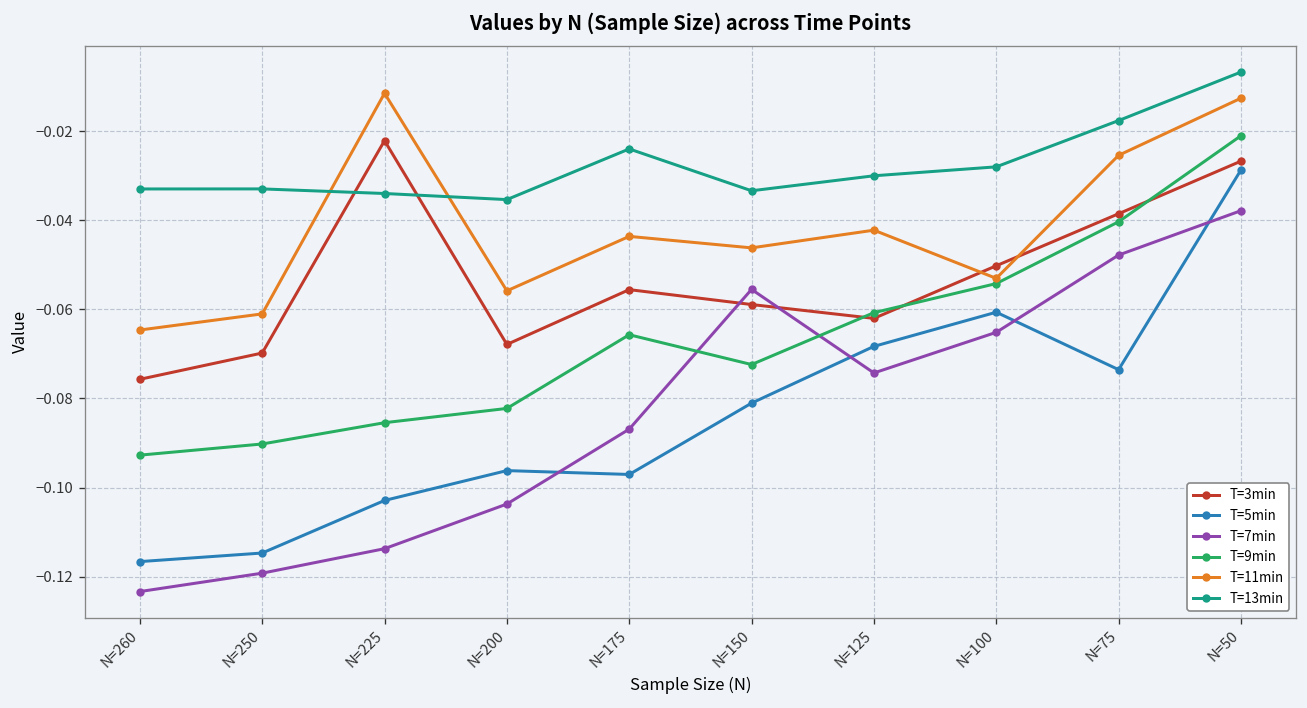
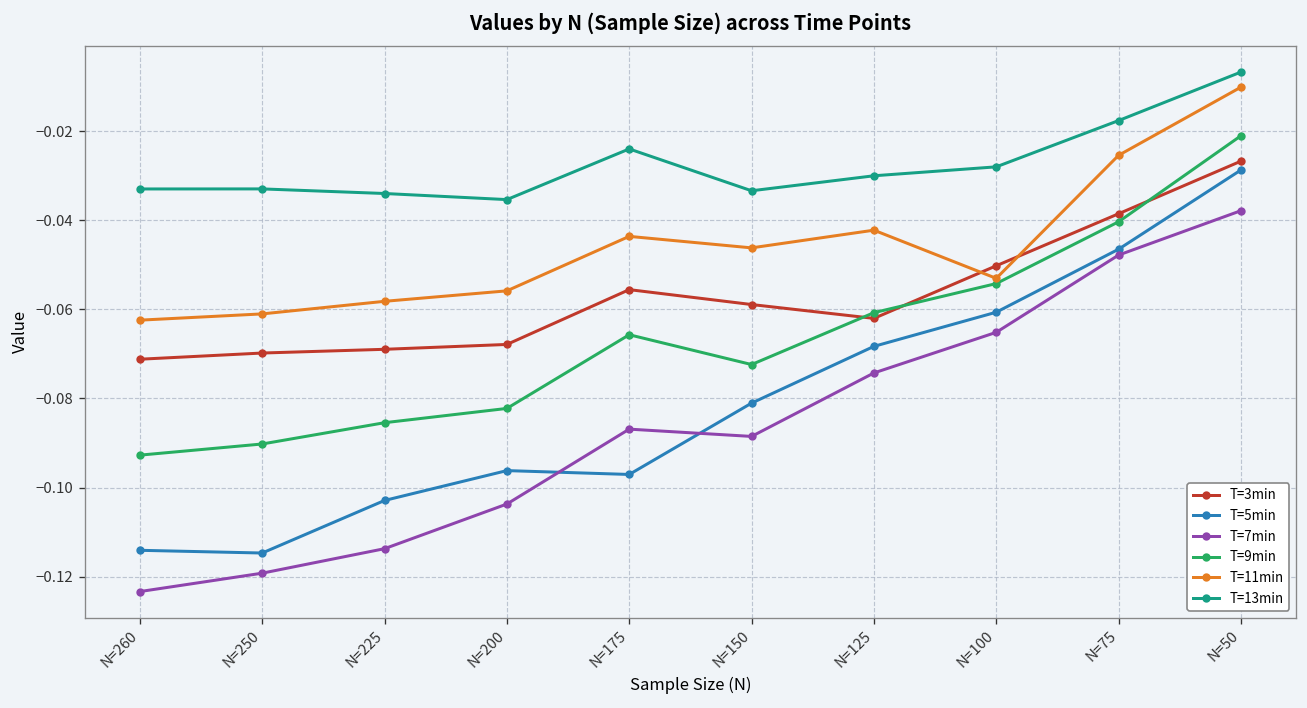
T=3min, N=260: -0.076 -> -0.071
T=5min, N=260: -0.117 -> -0.114
T=11min, N=260: -0.065 -> -0.062
T=3min, N=225: -0.022 -> -0.069
T=11min, N=225: -0.012 -> -0.058
T=7min, N=150: -0.056 -> -0.089
T=5min, N=75: -0.074 -> -0.047
T=11min, N=50: -0.013 -> -0.010
